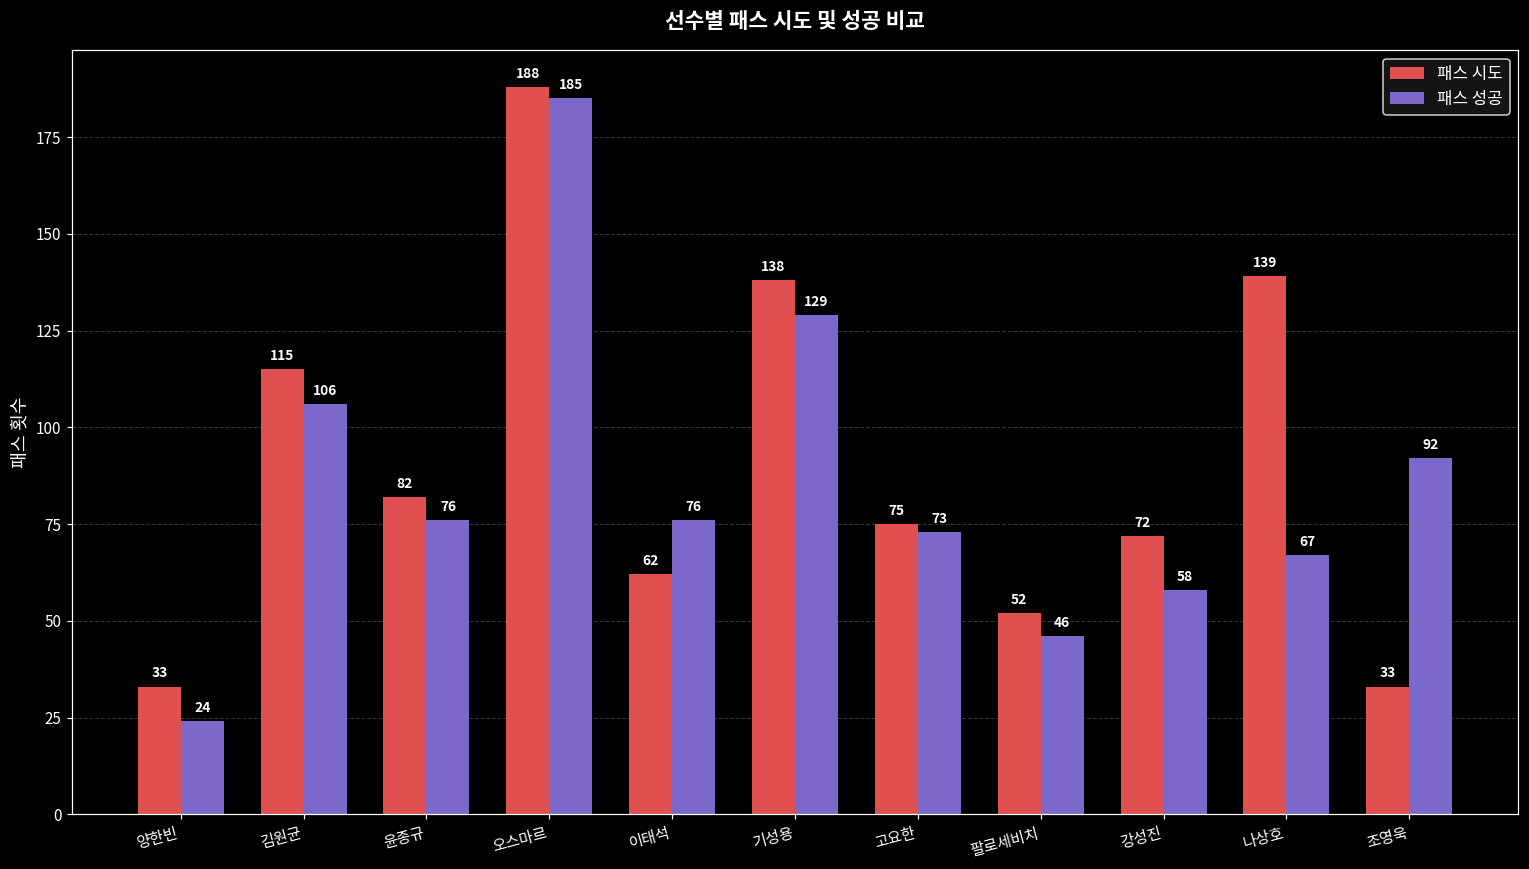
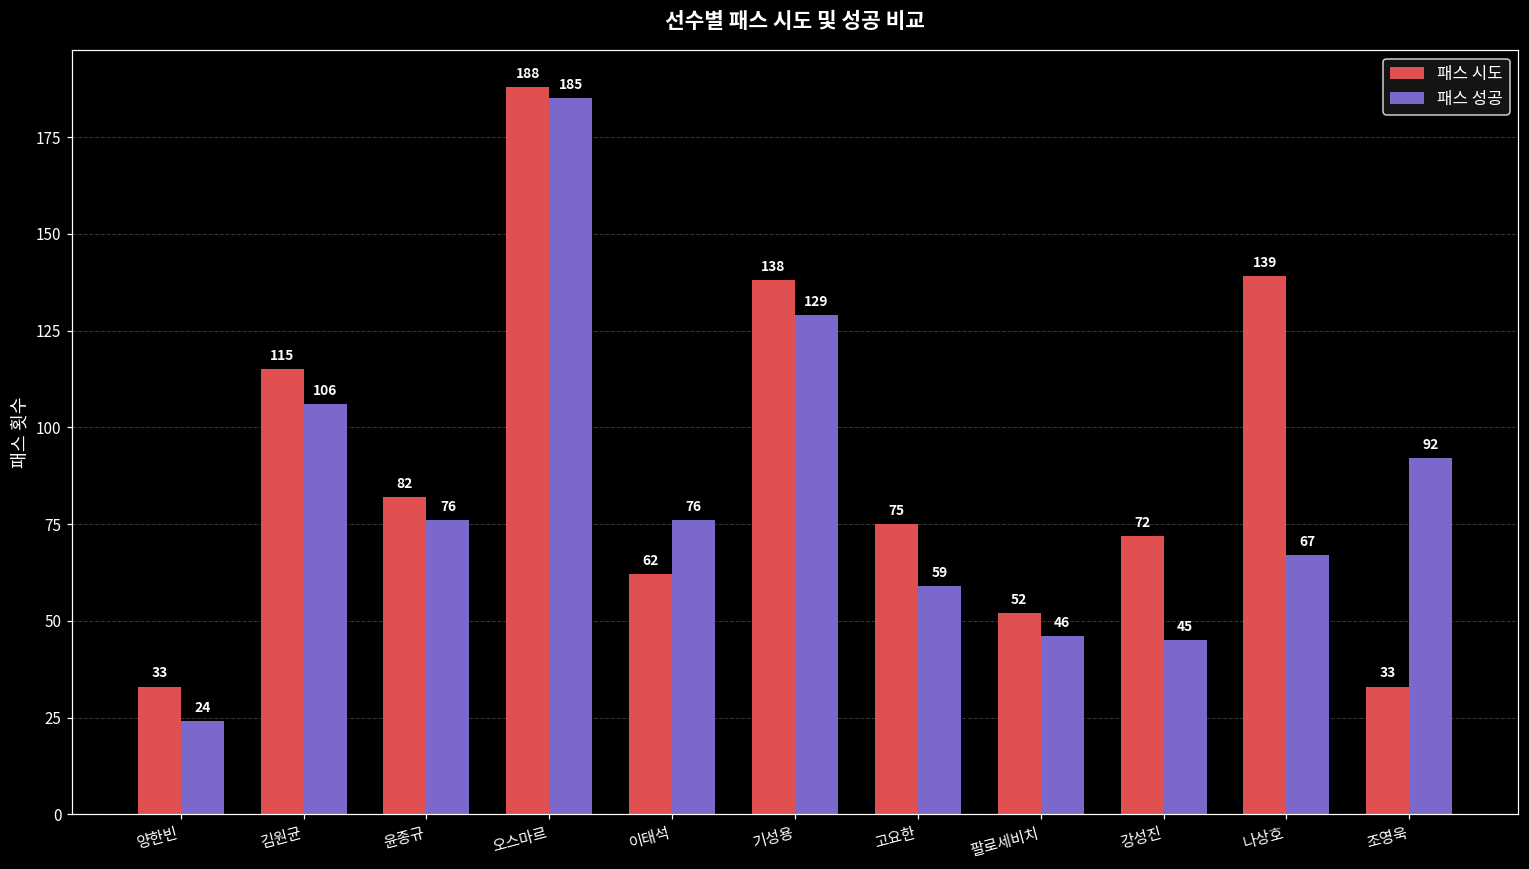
패스 성공, 고요한: 73 -> 59
패스 성공, 강성진: 58 -> 45
